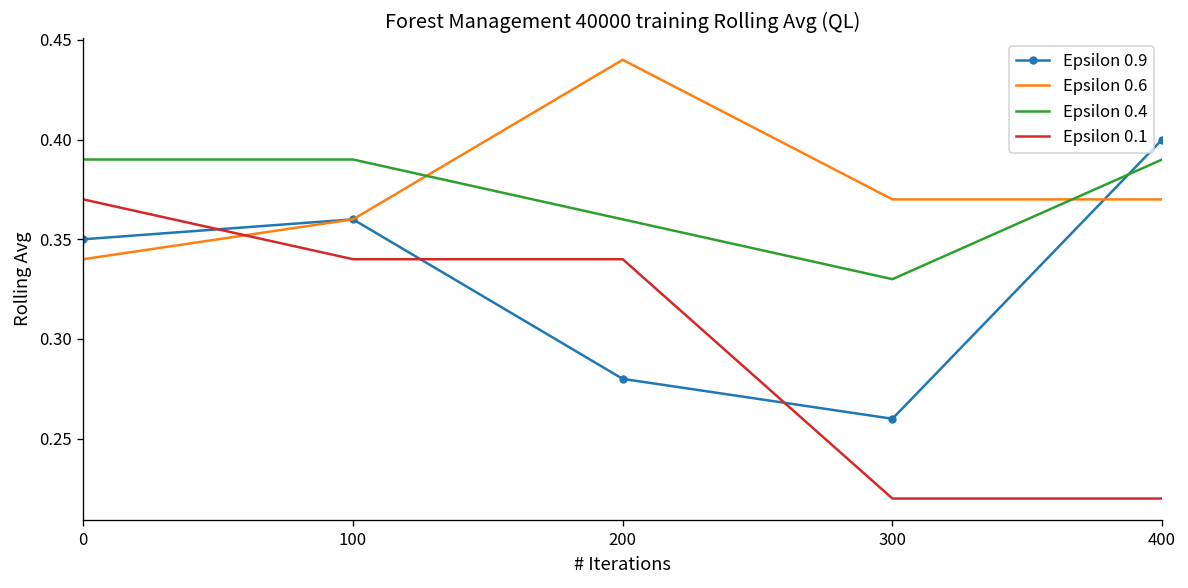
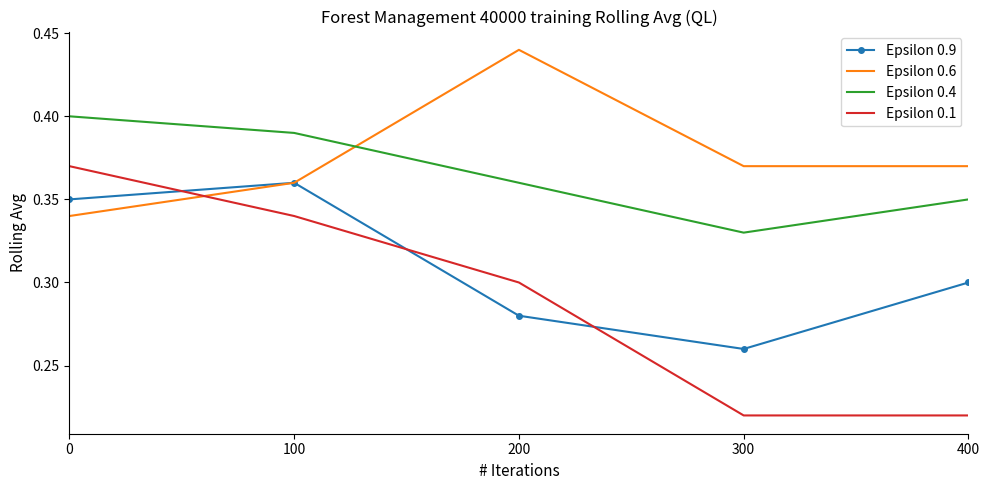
Epsilon 0.4, 0: 0.39 -> 0.40
Epsilon 0.1, 200: 0.34 -> 0.30
Epsilon 0.9, 400: 0.4 -> 0.3
Epsilon 0.4, 400: 0.39 -> 0.35
